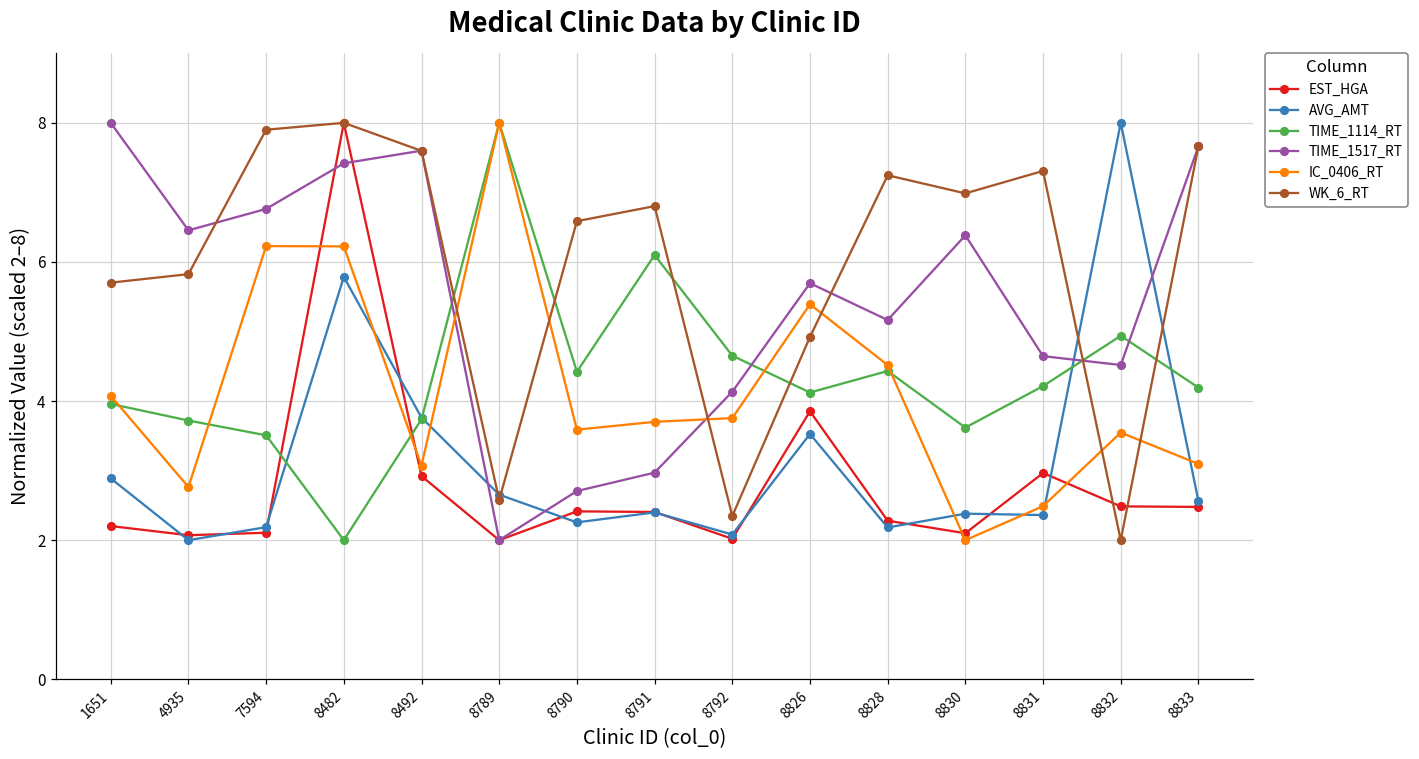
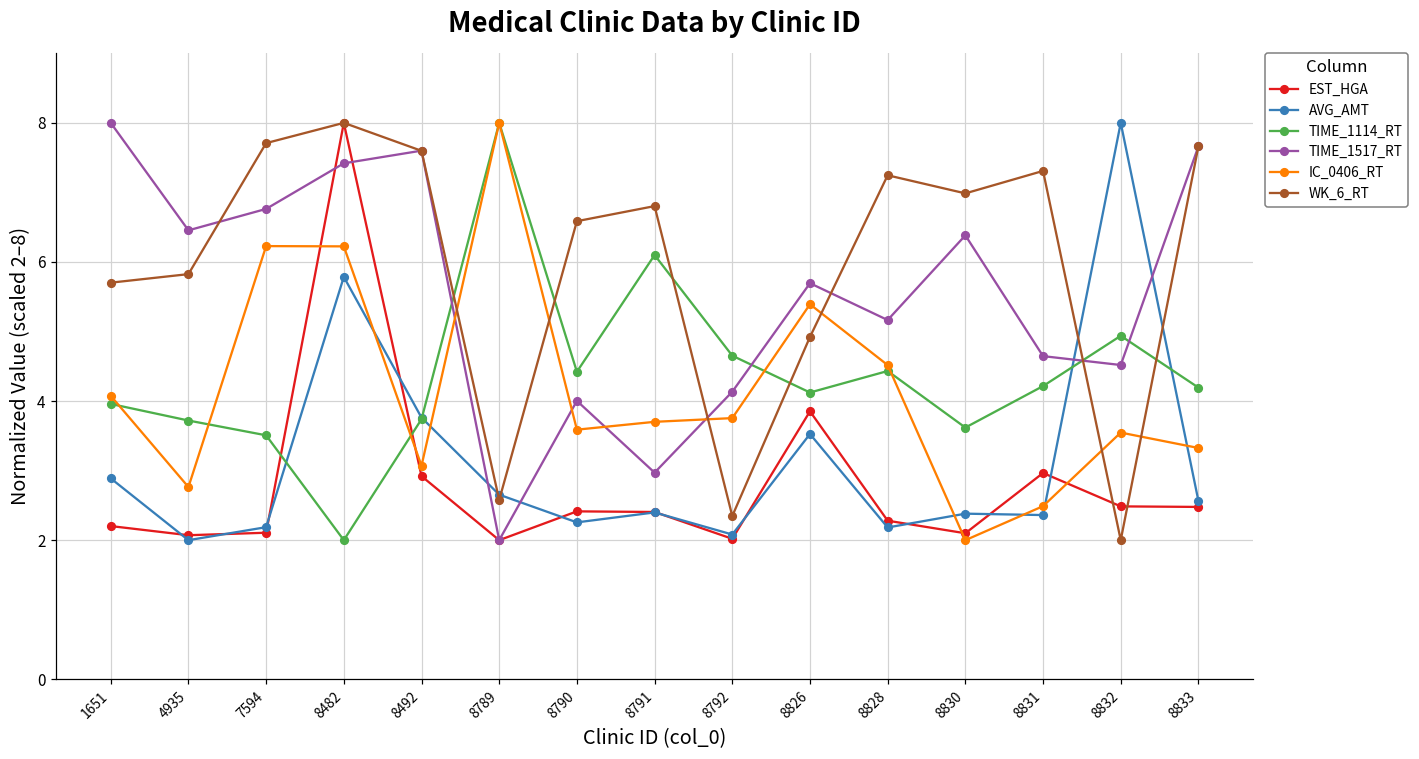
WK_6_RT, 7594: 7.9 -> 7.7
TIME_1517_RT, 8790: 2.7 -> 4.0
IC_0406_RT, 8833: 3.1 -> 3.3
